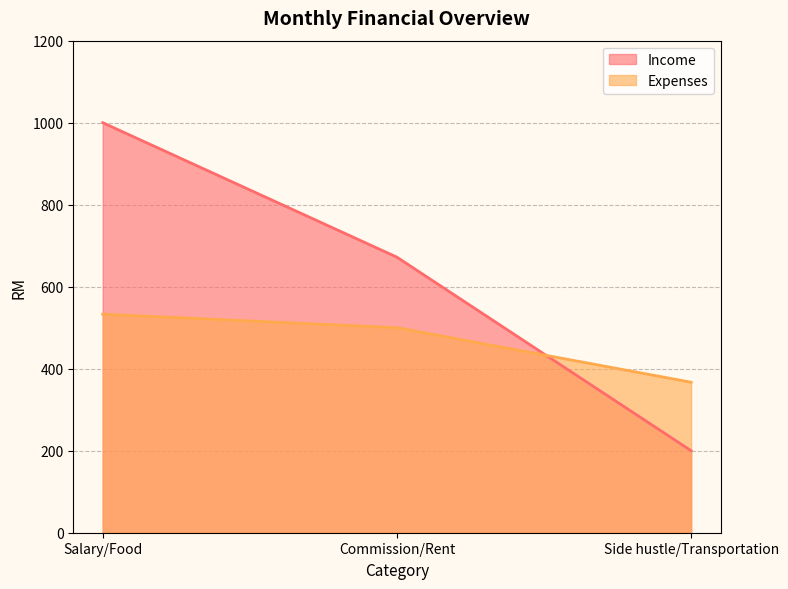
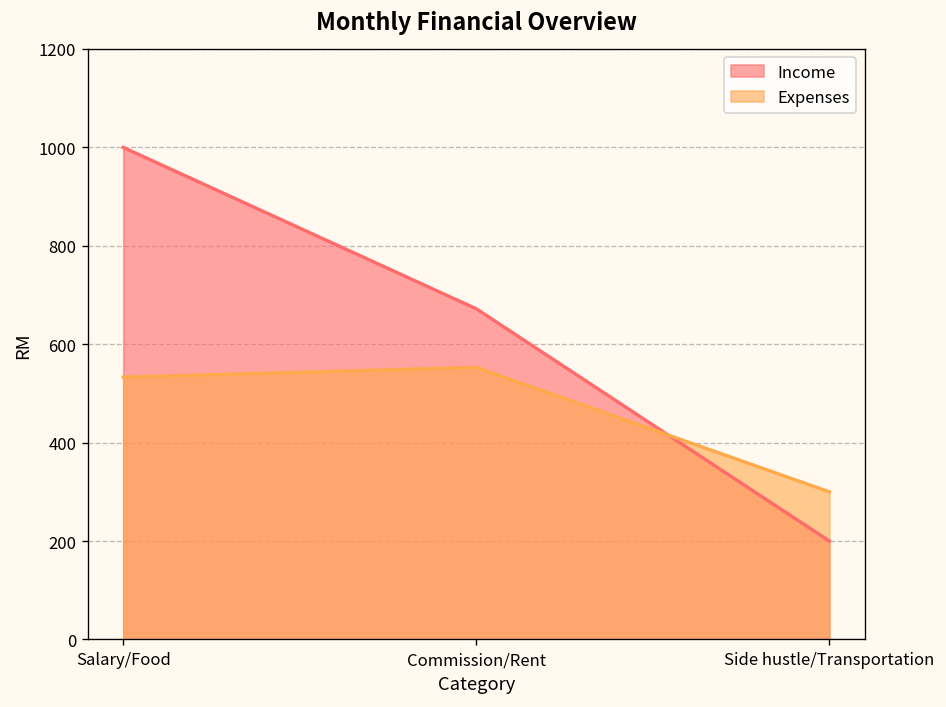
Expenses, Commission/Rent: 500 -> 550
Expenses, Side hustle/Transportation: 370 -> 300
